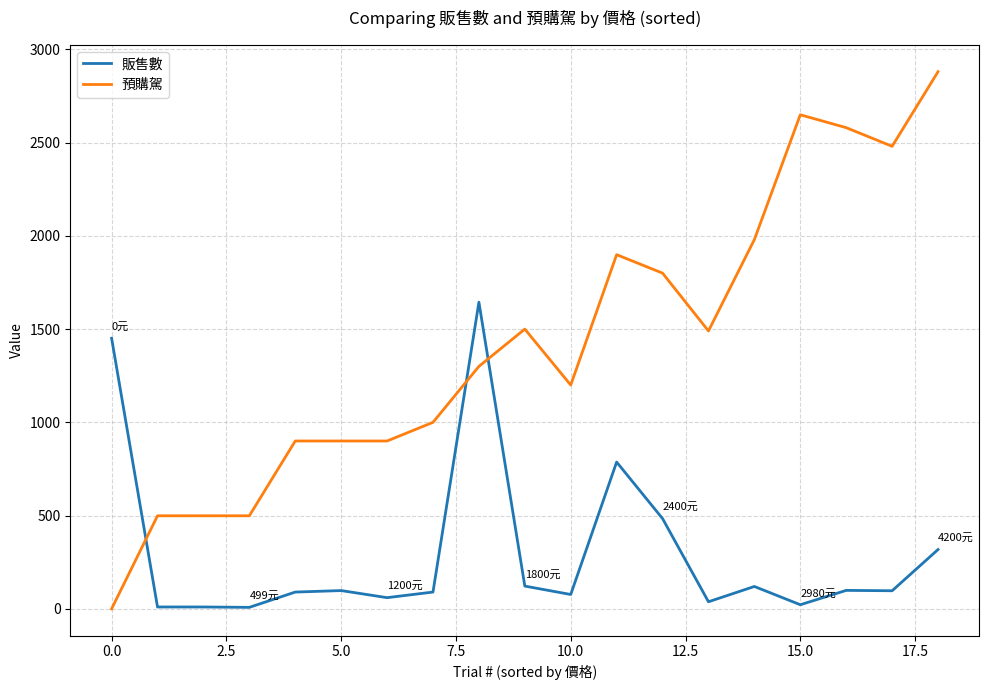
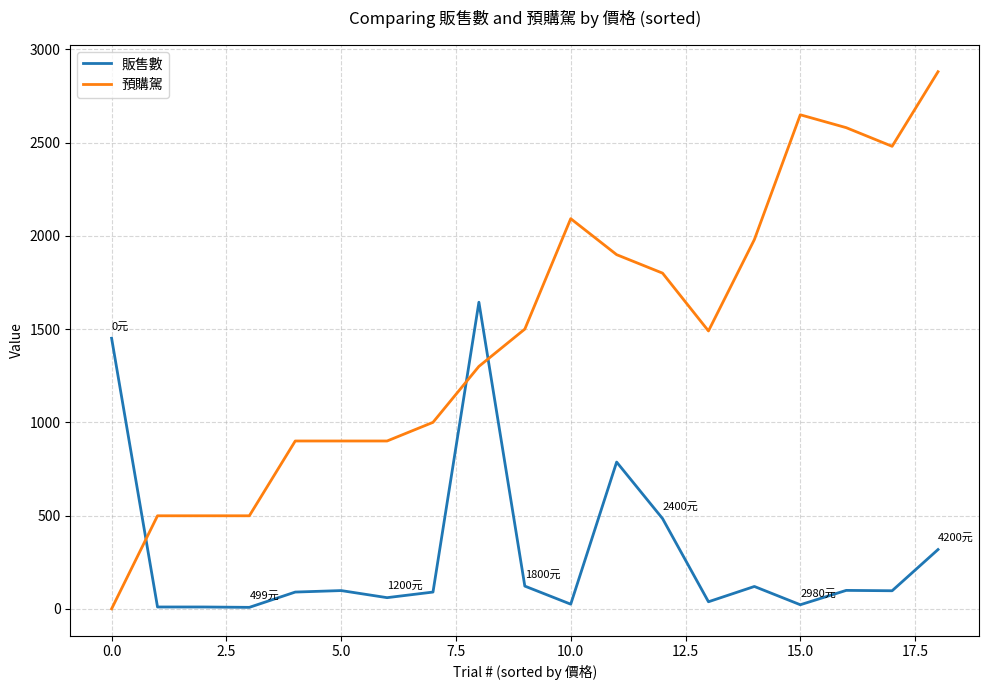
販售數, 10.0: 80 -> 30
預購駕, 10.0: 1200 -> 2090
